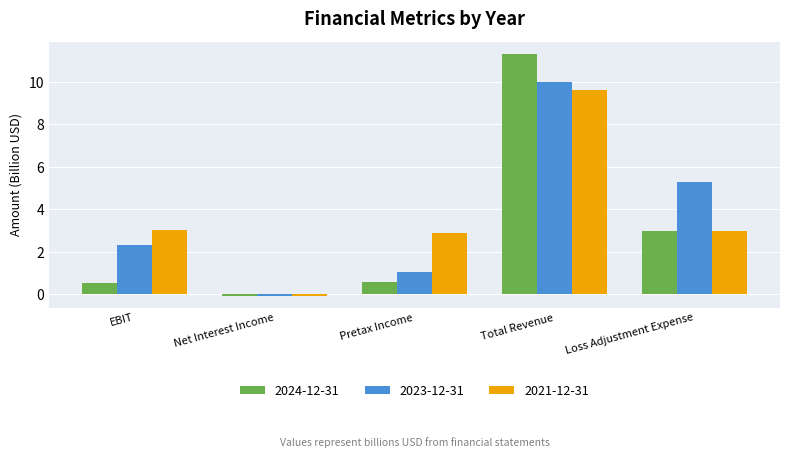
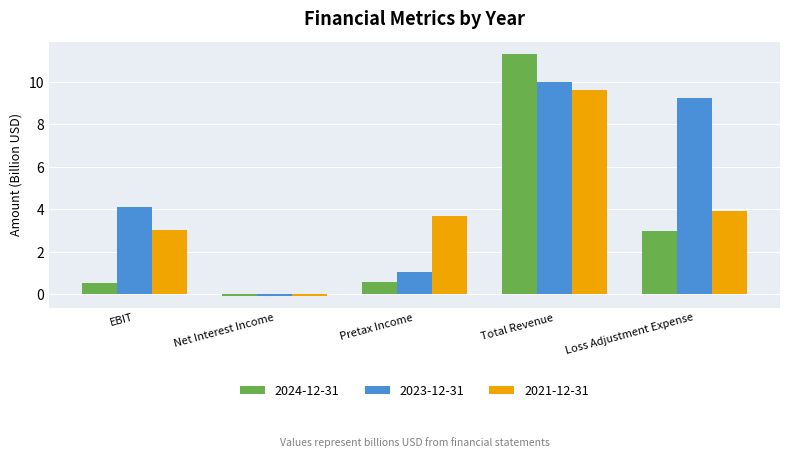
2023-12-31, EBIT: 2.3 -> 4.1
2021-12-31, Pretax Income: 2.9 -> 3.7
2023-12-31, Loss Adjustment Expense: 5.3 -> 9.2
2021-12-31, Loss Adjustment Expense: 3.0 -> 3.9
